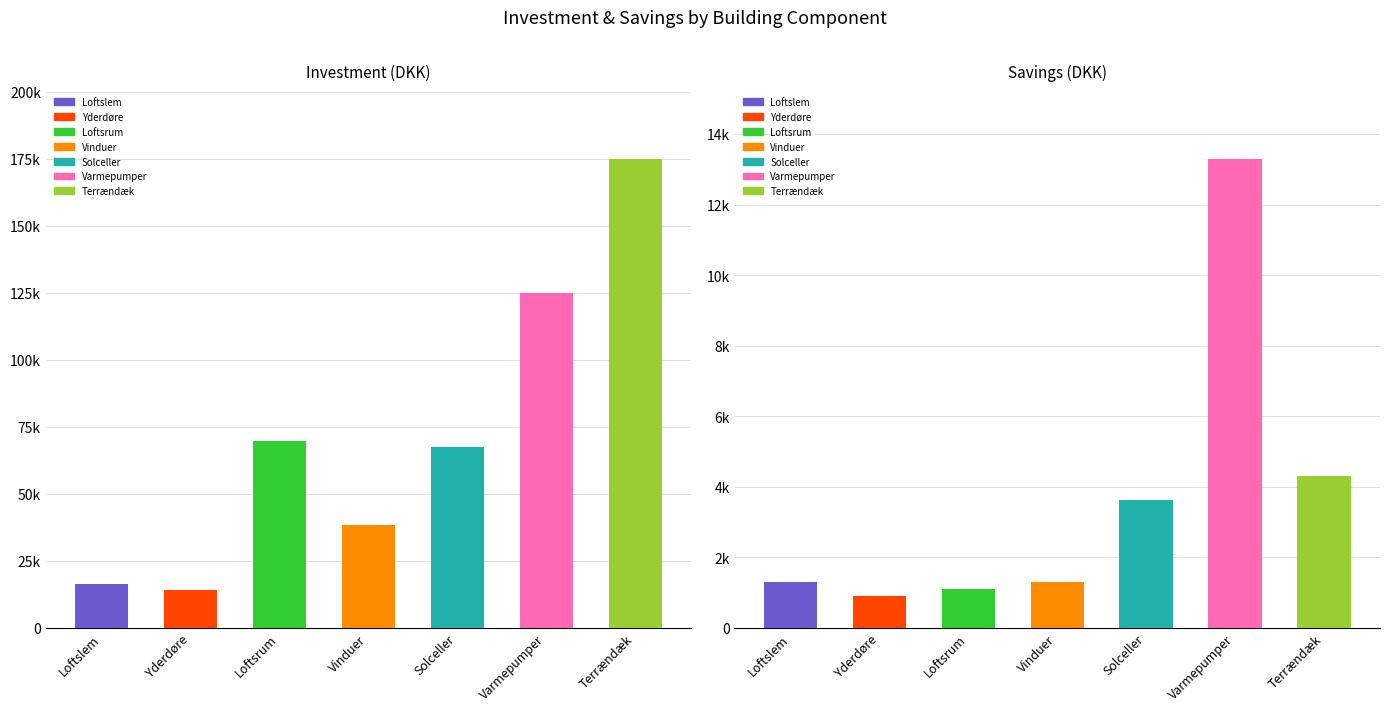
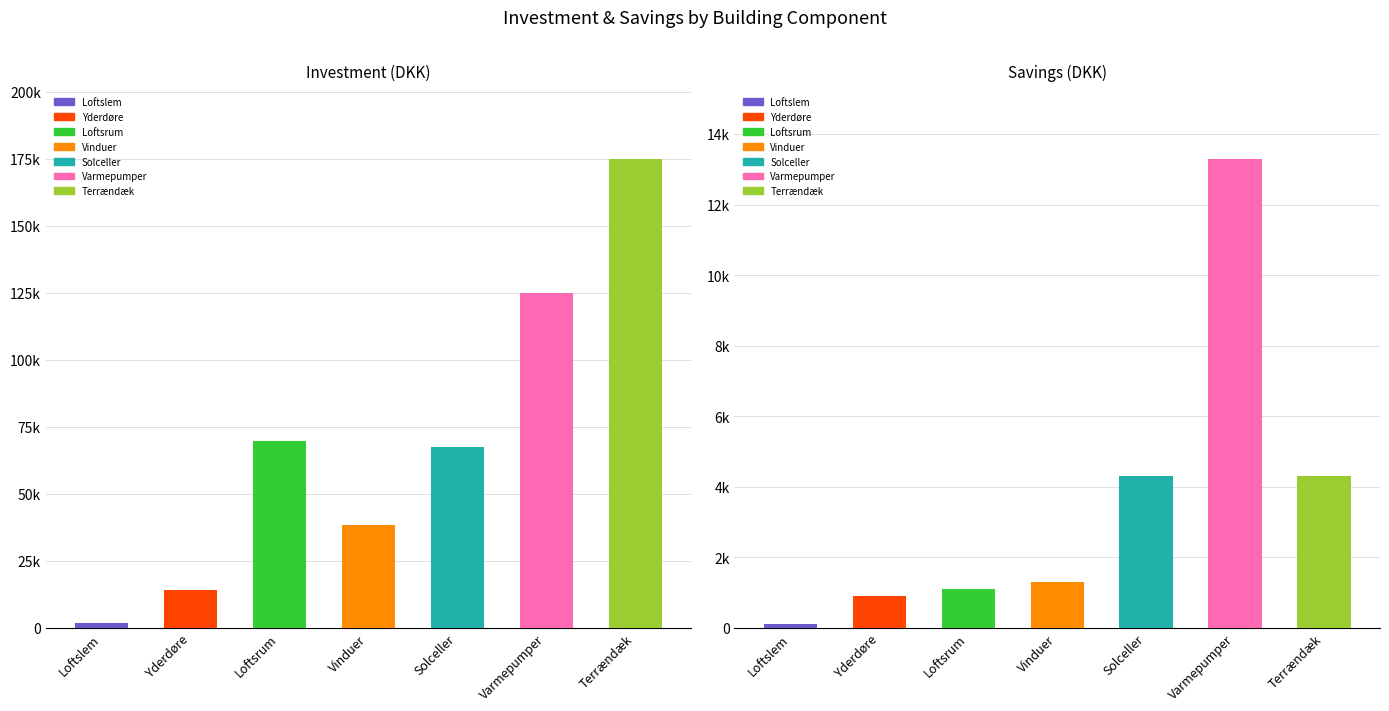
Investment (DKK), Loftslem: 16000 -> 2000
Savings (DKK), Loftslem: 1300 -> 100
Savings (DKK), Solceller: 3600 -> 4300
